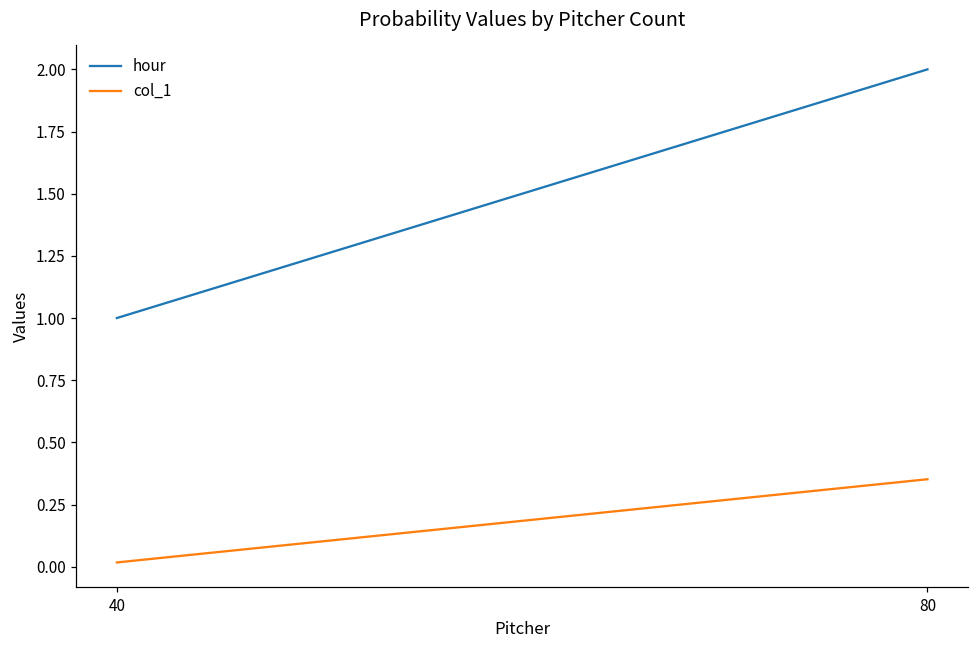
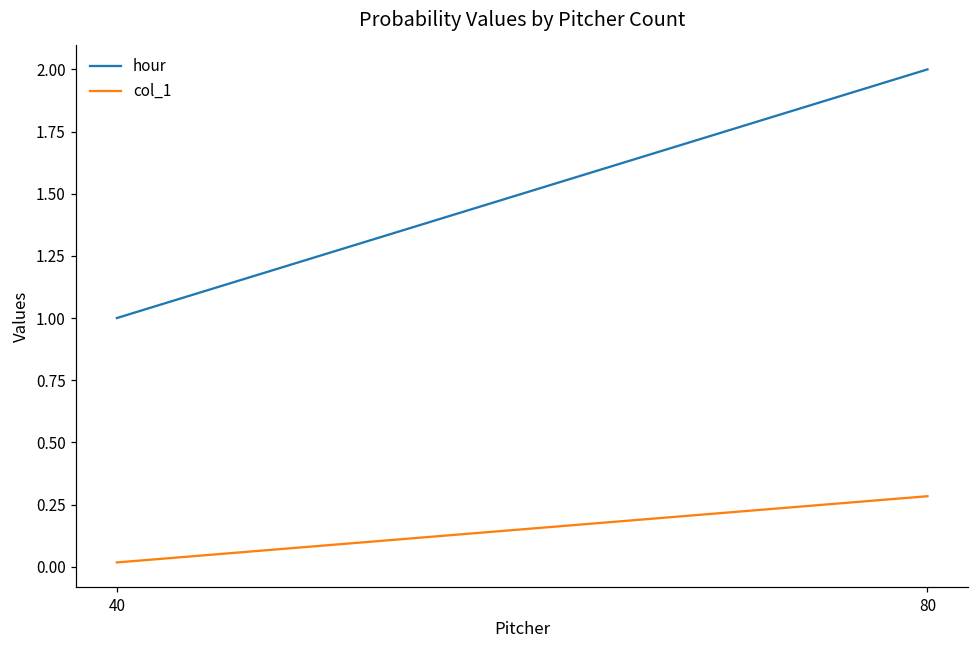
col_1, 80: 0.35 -> 0.28
